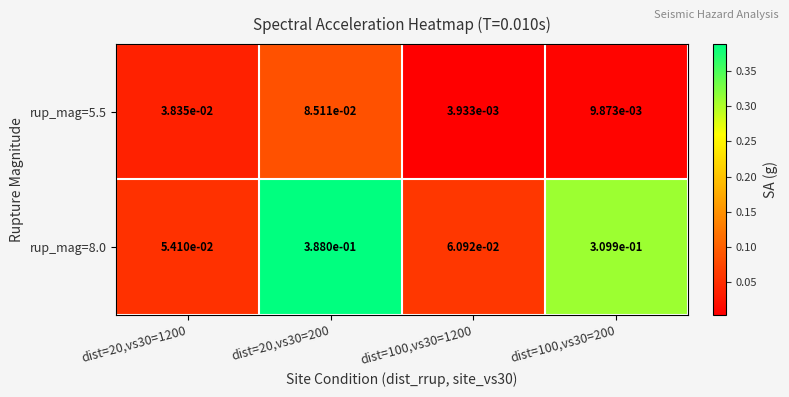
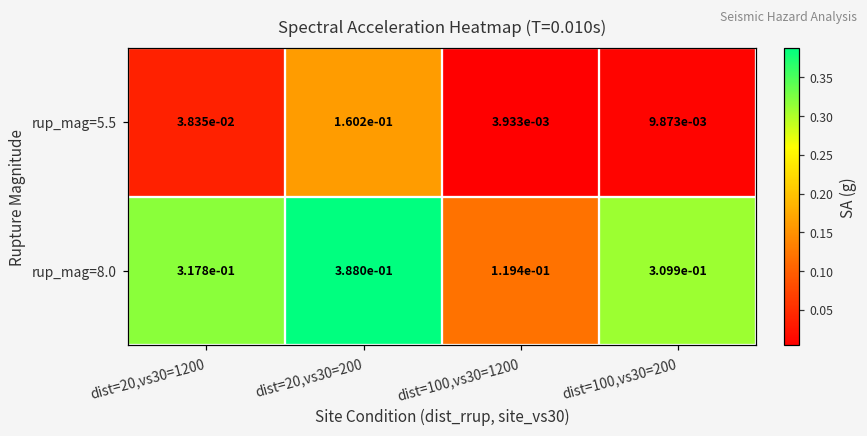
rup_mag=5.5, dist=20,vs30=200: 8.511e-02 -> 1.602e-01
rup_mag=8.0, dist=20,vs30=1200: 5.410e-02 -> 3.178e-01
rup_mag=8.0, dist=100,vs30=1200: 6.092e-02 -> 1.194e-01
